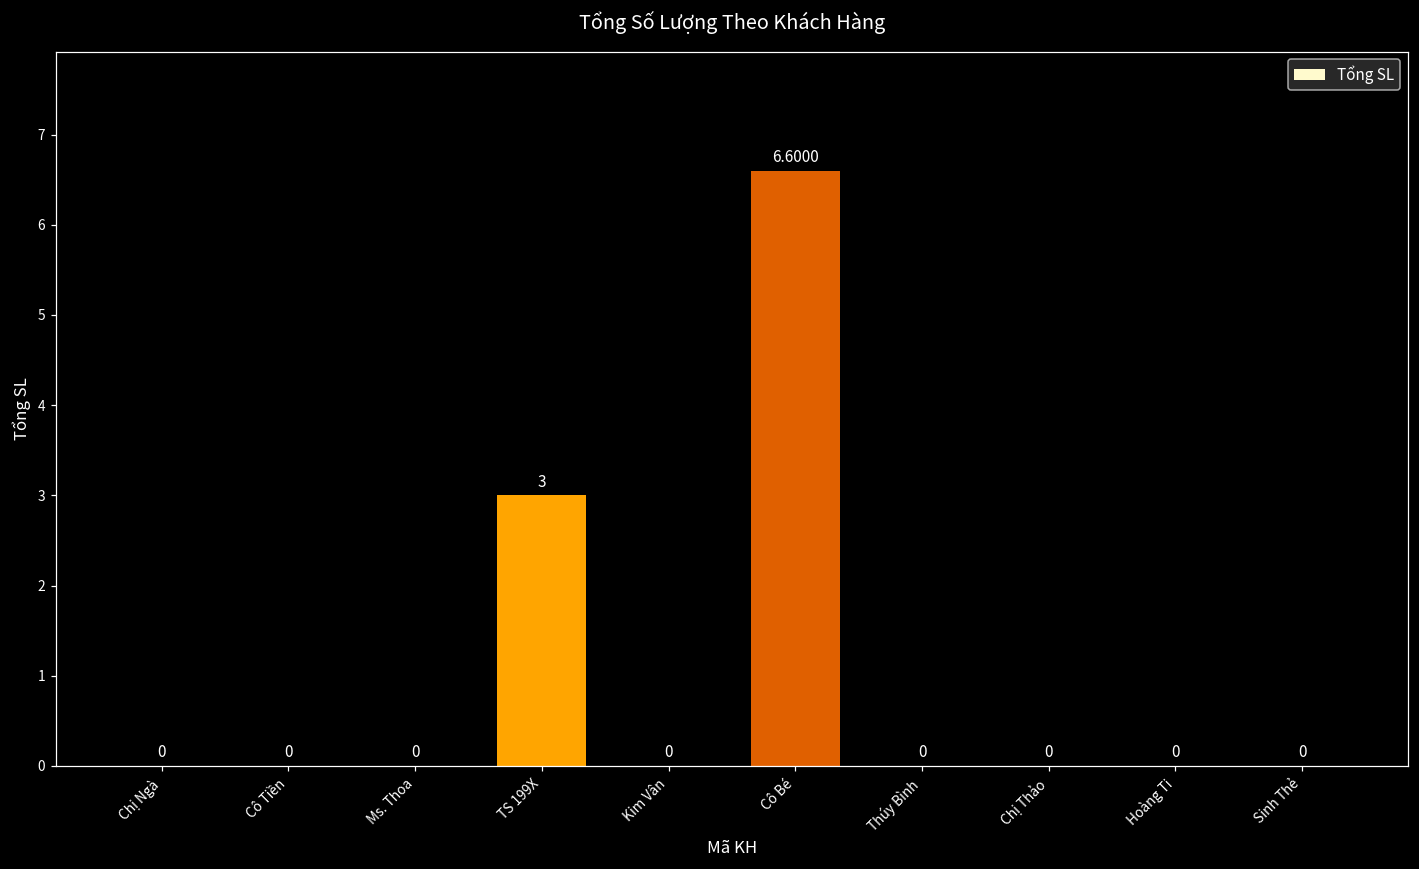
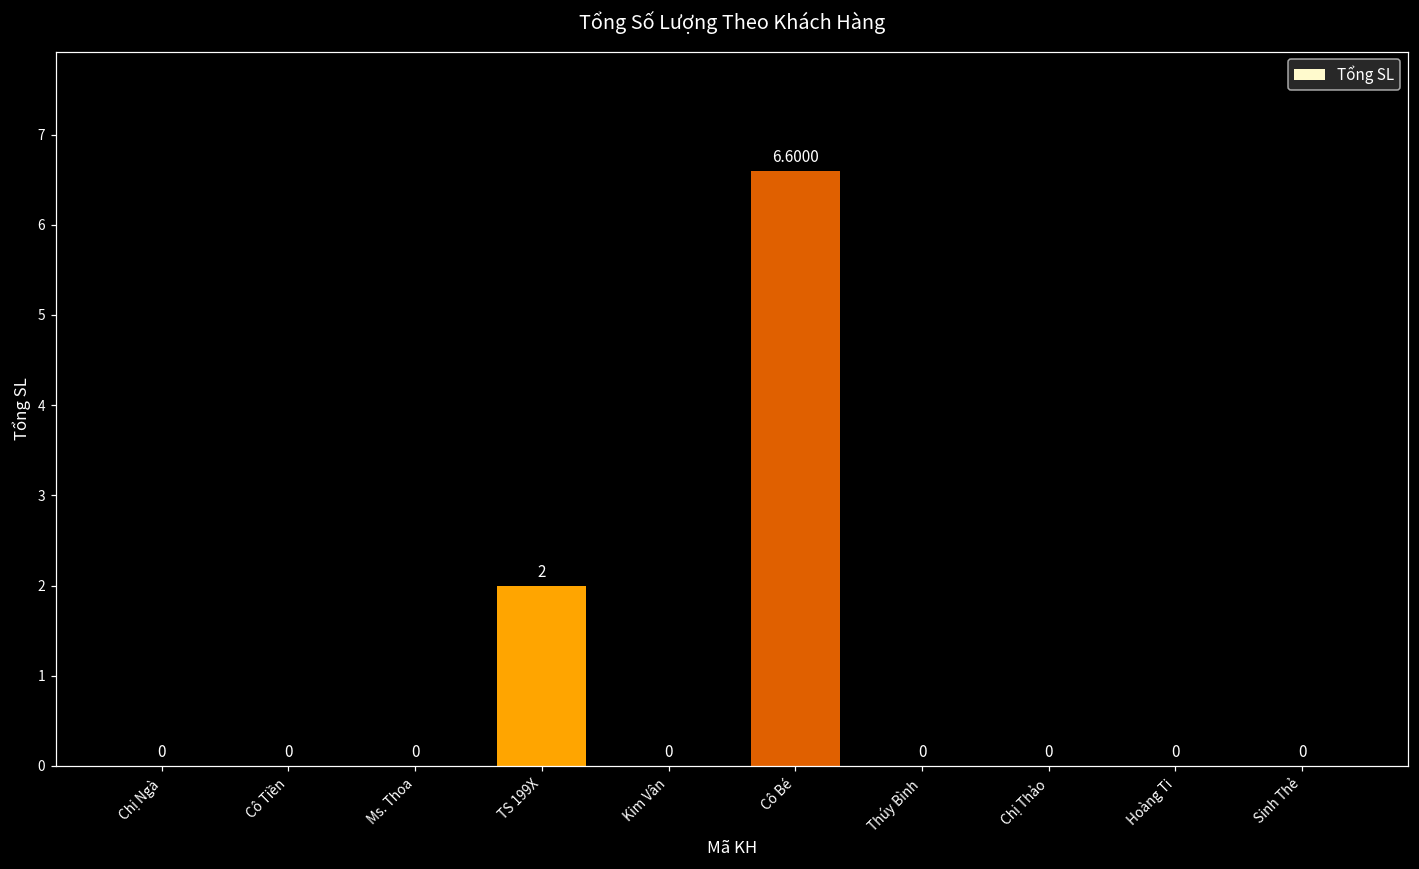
TS 199X: 3 -> 2
